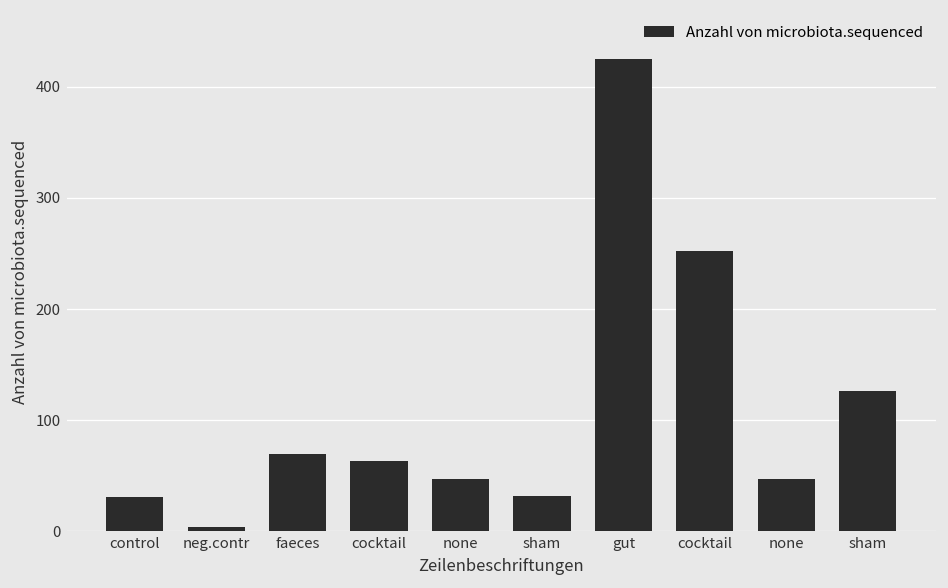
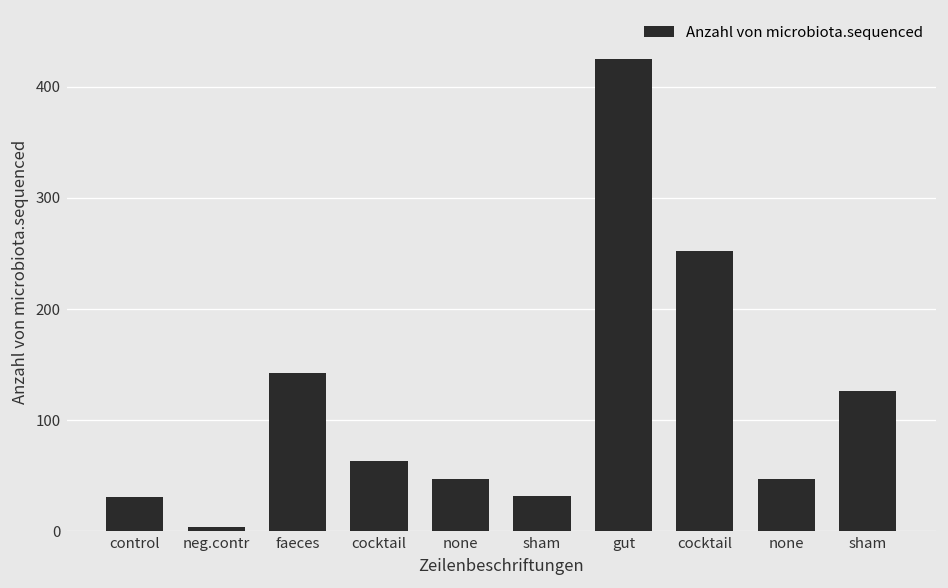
faeces: 70 -> 140
